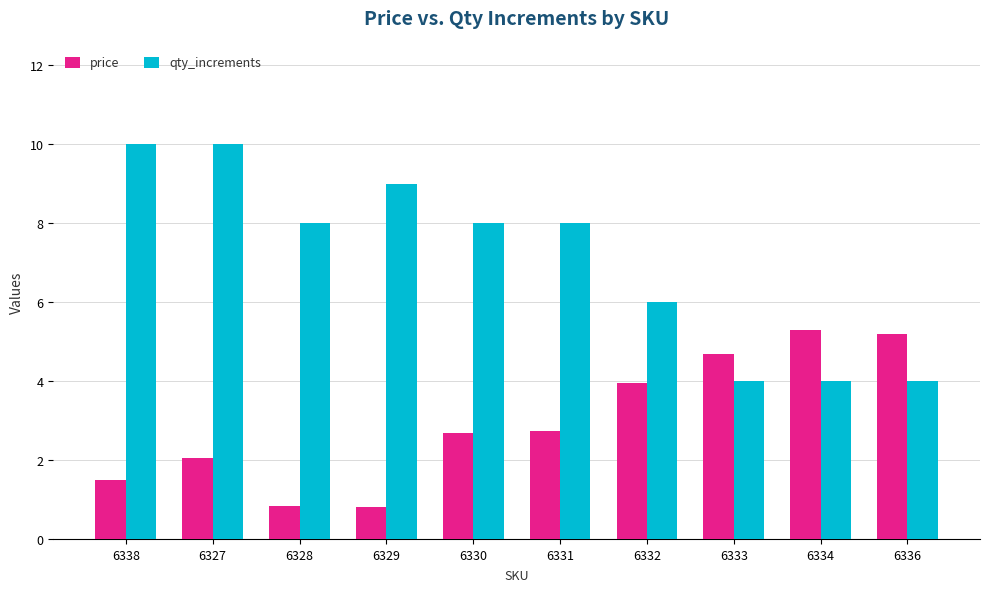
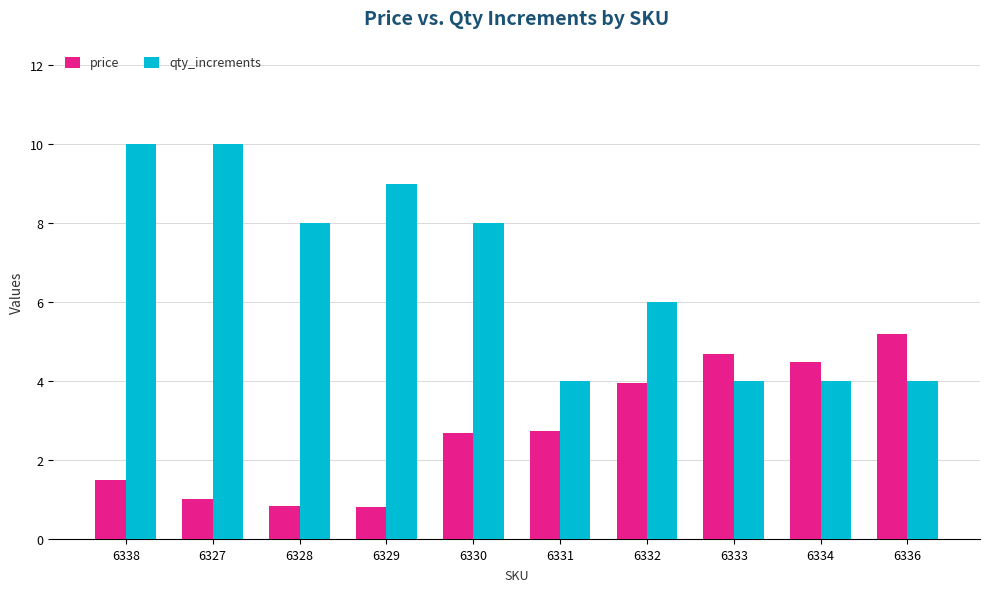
price, 6327: 2.1 -> 1.0
qty_increments, 6331: 8 -> 4
price, 6334: 5.3 -> 4.5
